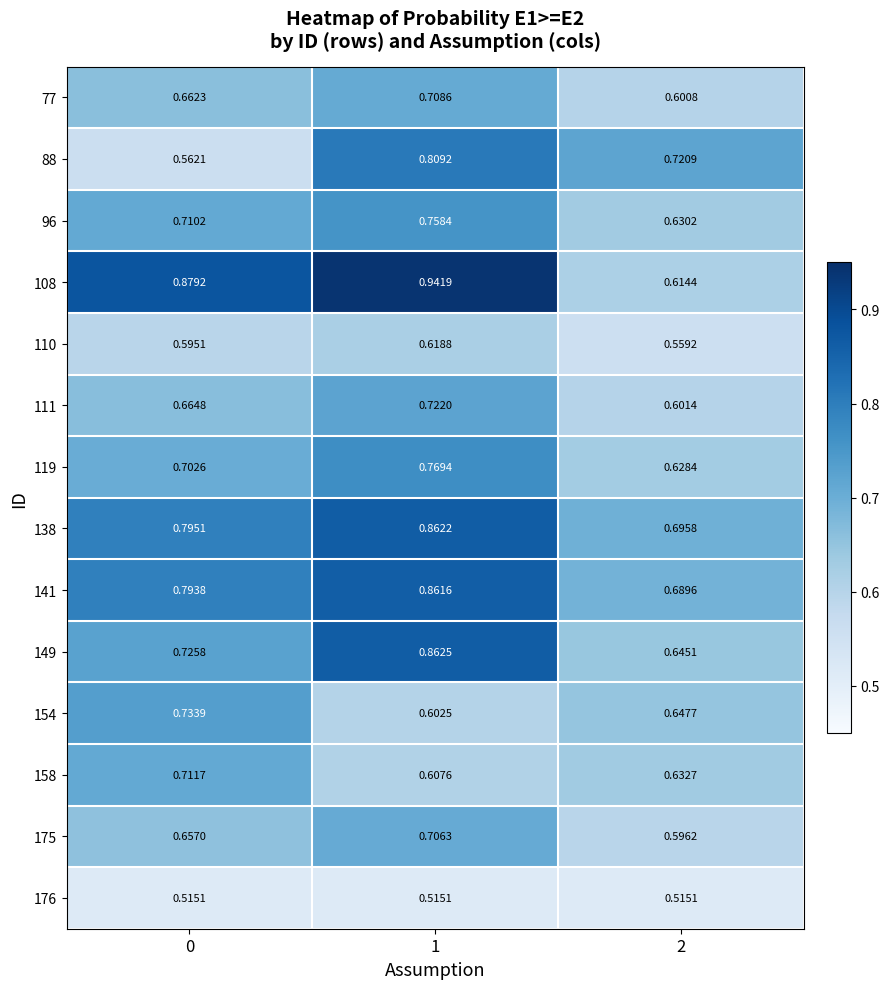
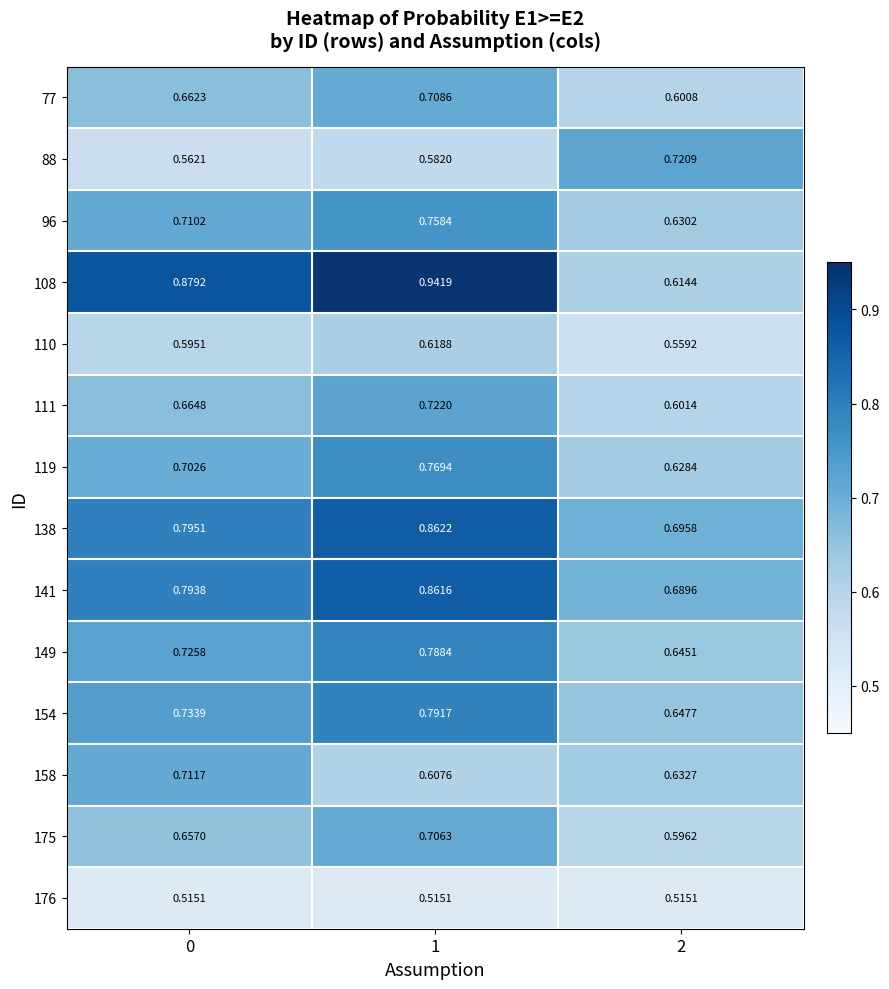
88, 1: 0.8092 -> 0.5820
149, 1: 0.8625 -> 0.7884
154, 1: 0.6025 -> 0.7917
